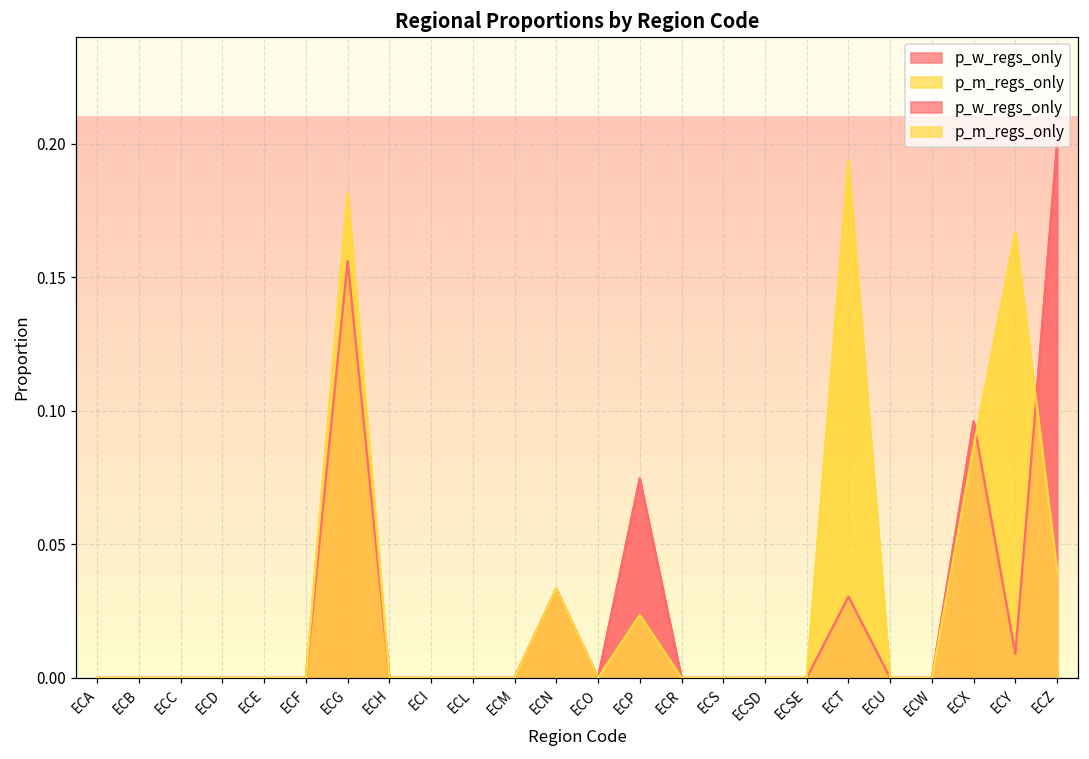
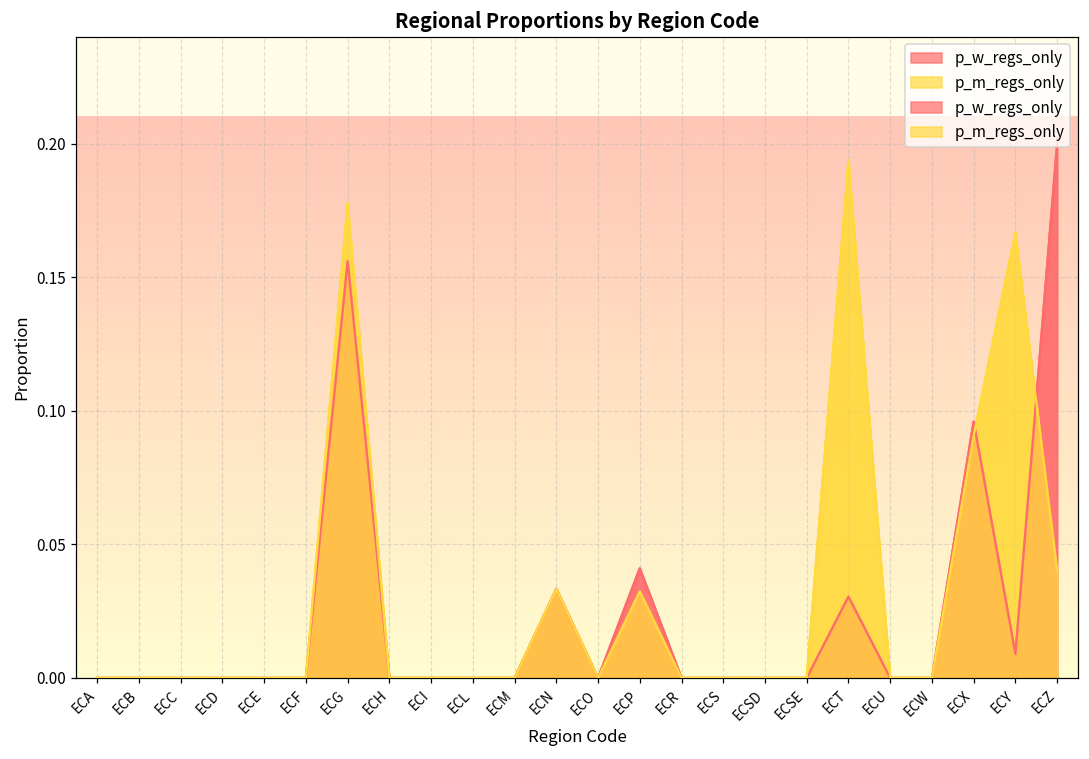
p_m_regs_only, ECG: 0.182 -> 0.178
p_w_regs_only, ECP: 0.075 -> 0.041
p_m_regs_only, ECP: 0.024 -> 0.032
p_m_regs_only, ECX: 0.087 -> 0.091
